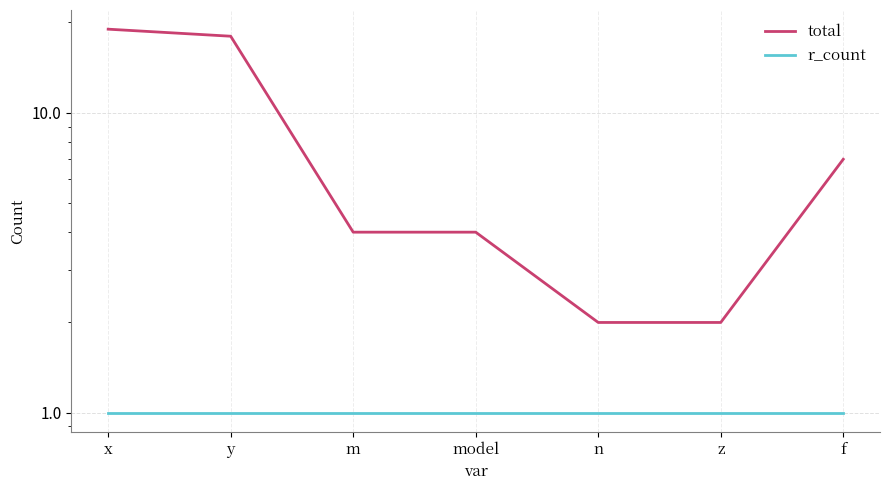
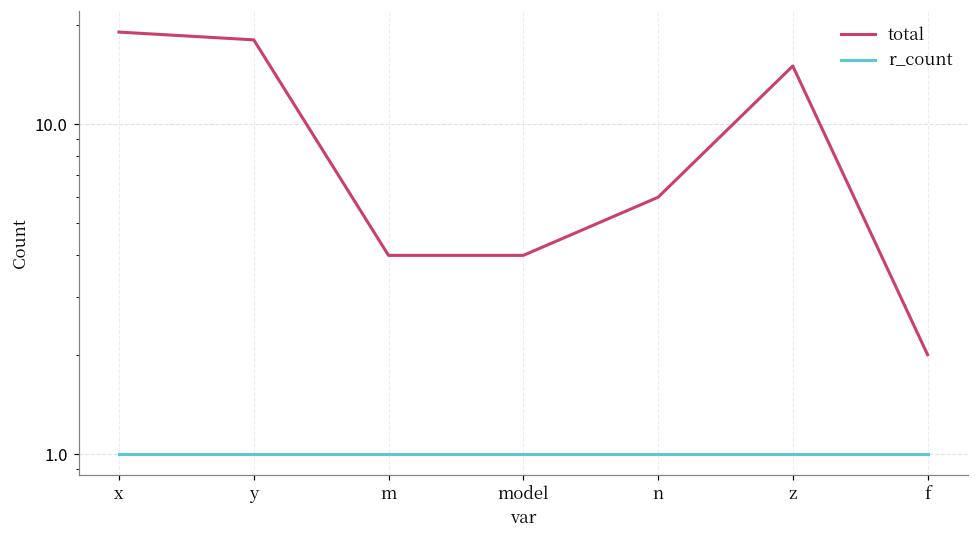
total, n: 2 -> 6
total, z: 2 -> 15
total, f: 7 -> 2
